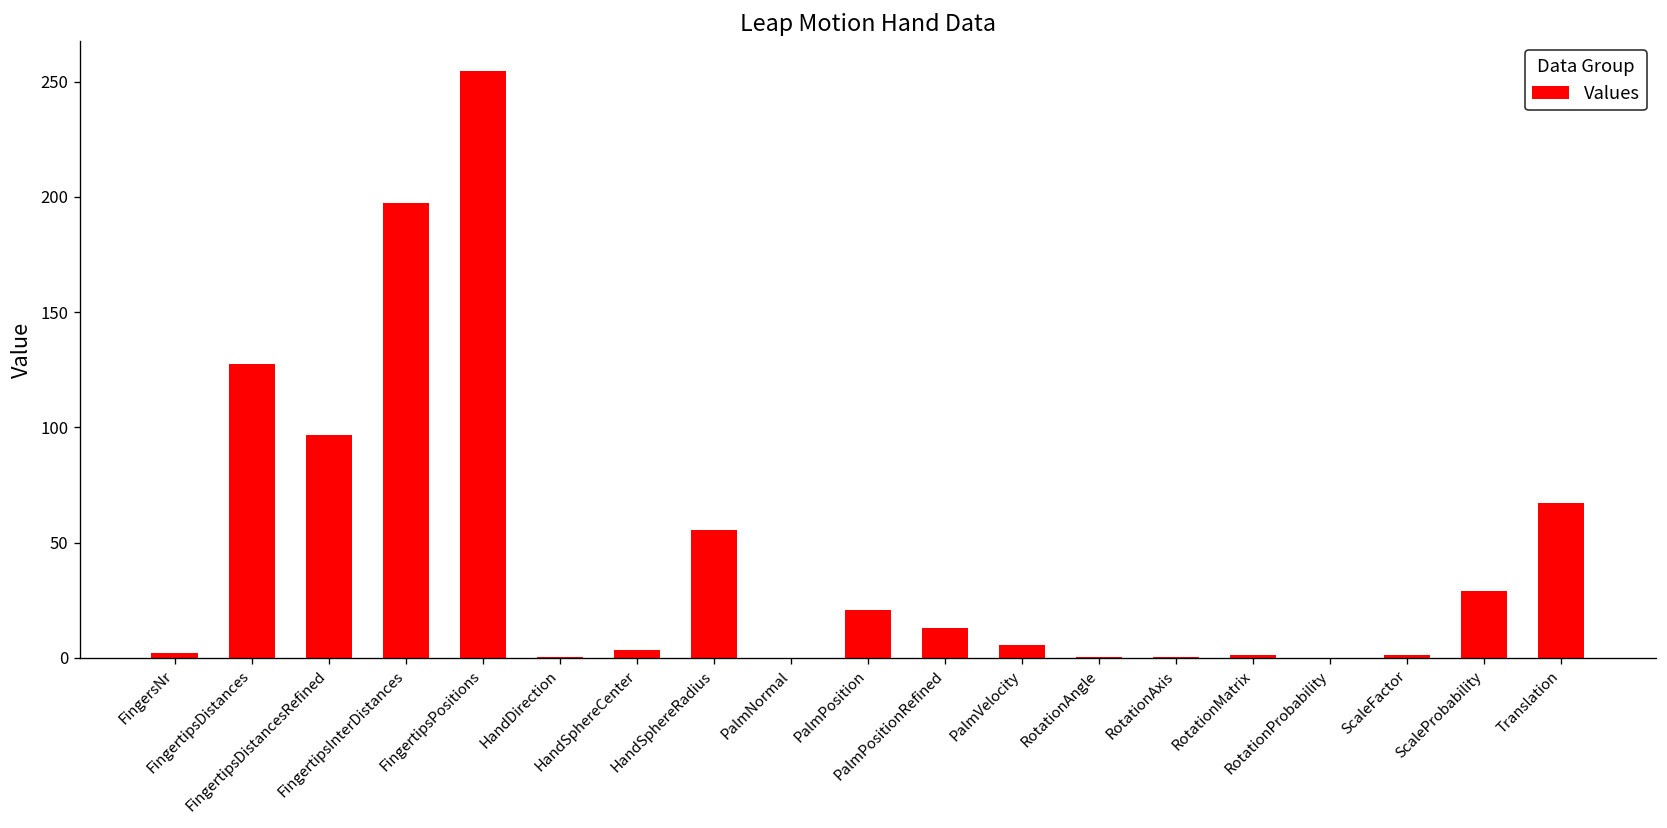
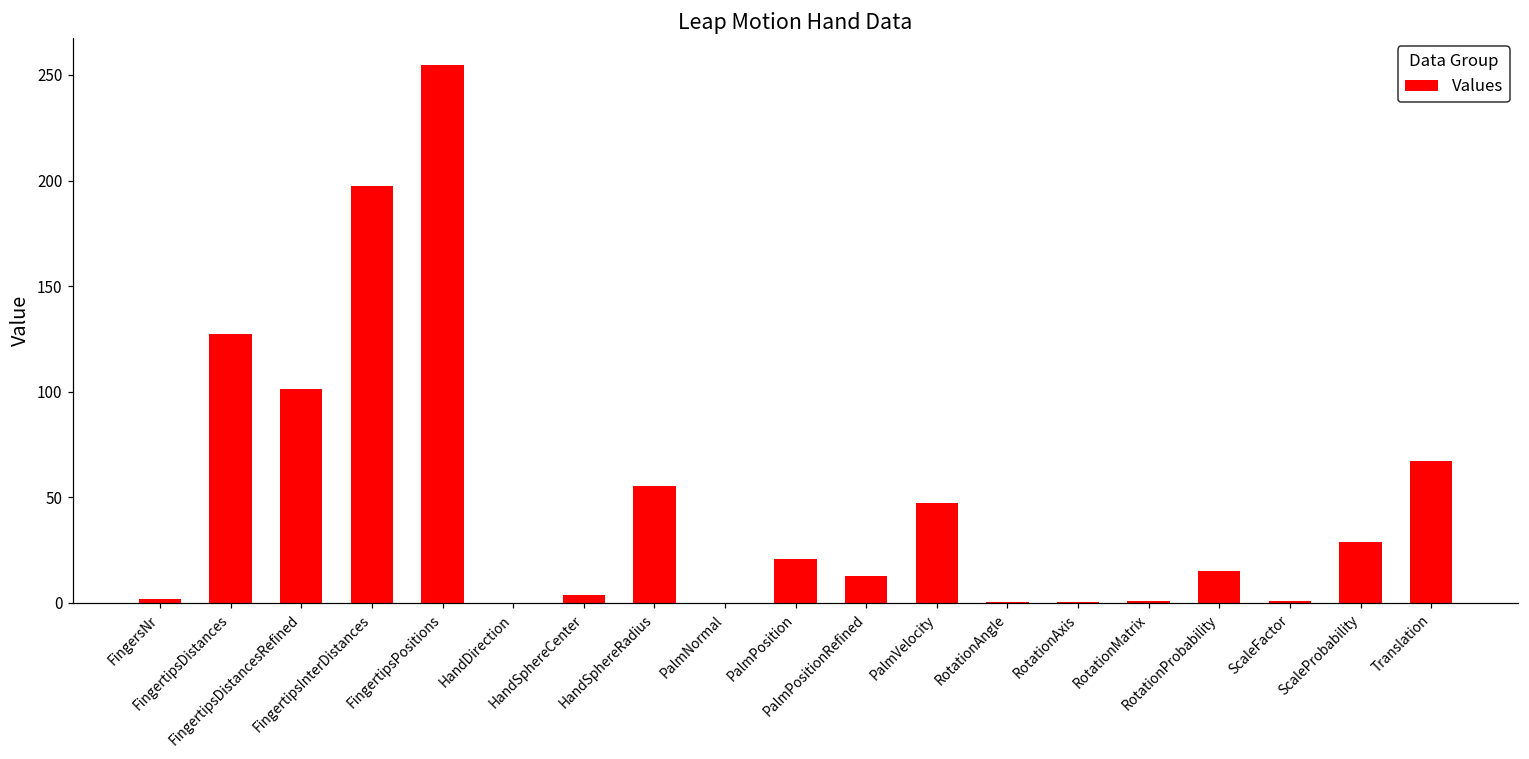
FingertipsDistancesRefined: 97 -> 101
PalmVelocity: 5 -> 47
RotationProbability: 0 -> 15
